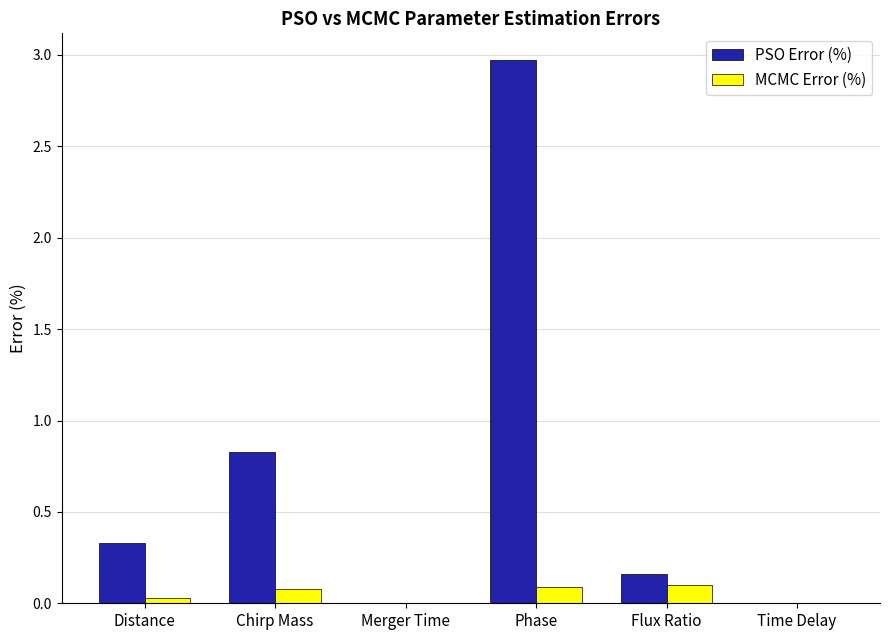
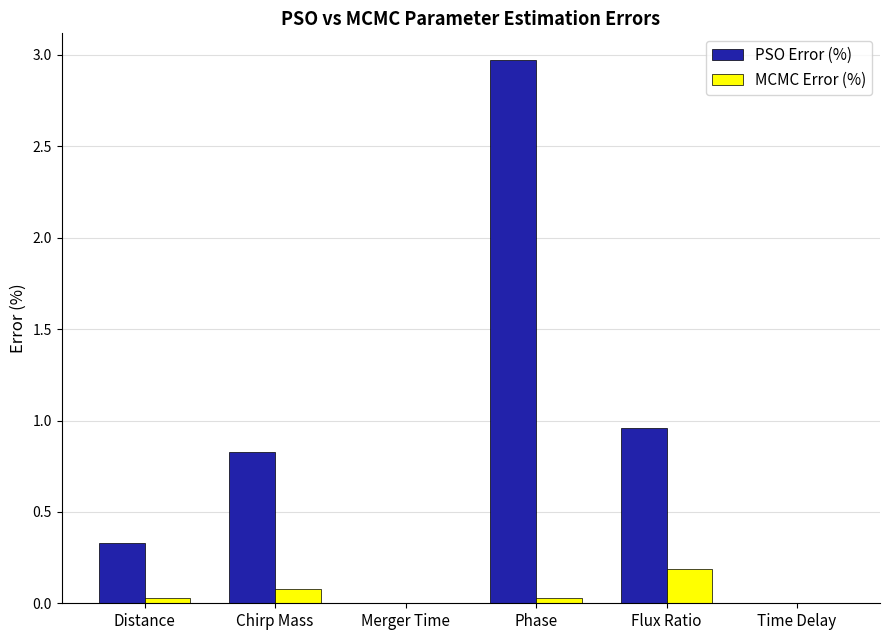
MCMC Error (%), Phase: 0.09 -> 0.03
PSO Error (%), Flux Ratio: 0.16 -> 0.96
MCMC Error (%), Flux Ratio: 0.10 -> 0.19
